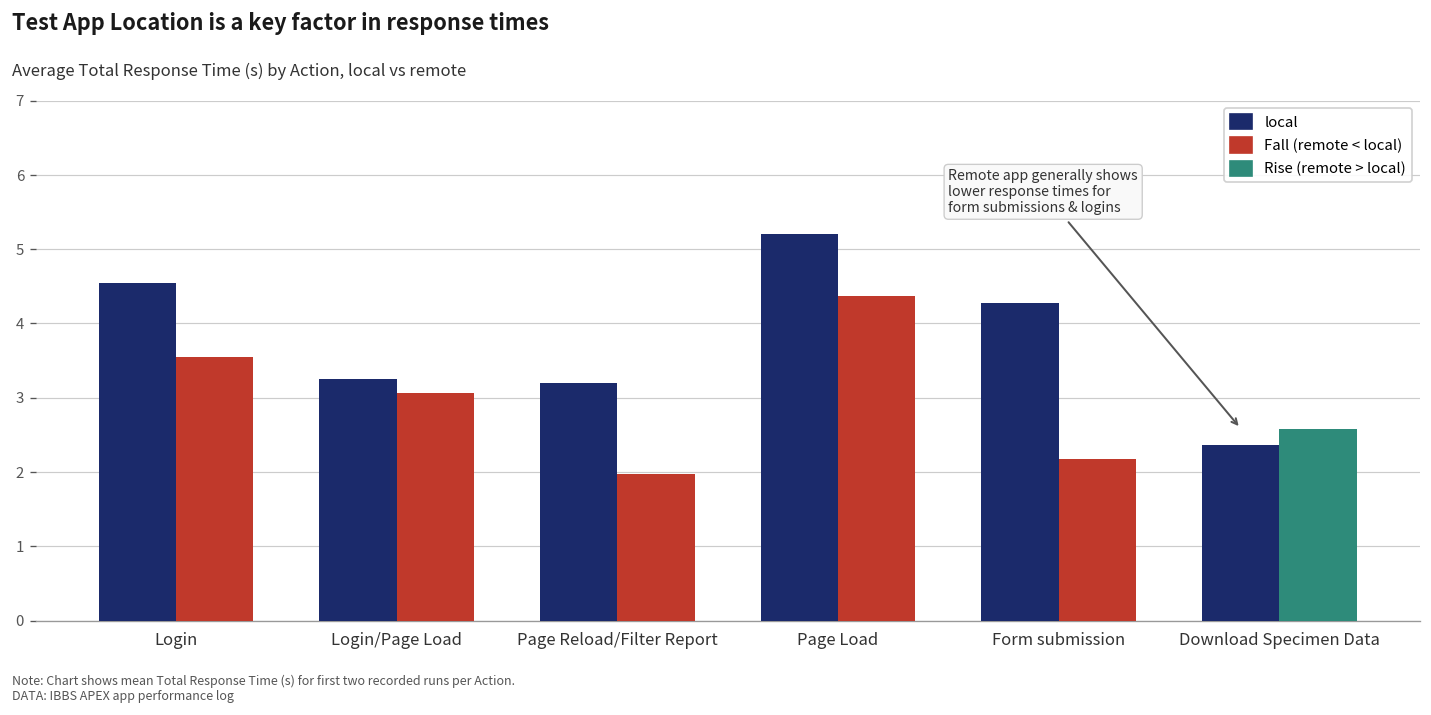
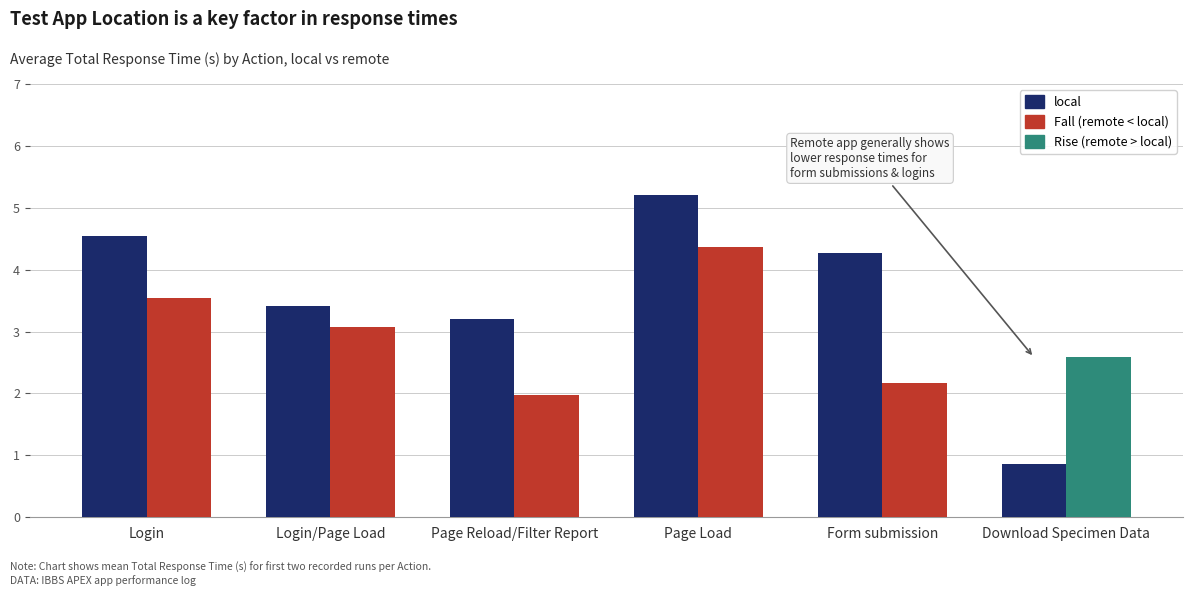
local, Login/Page Load: 3.3 -> 3.4
local, Download Specimen Data: 2.4 -> 0.9
